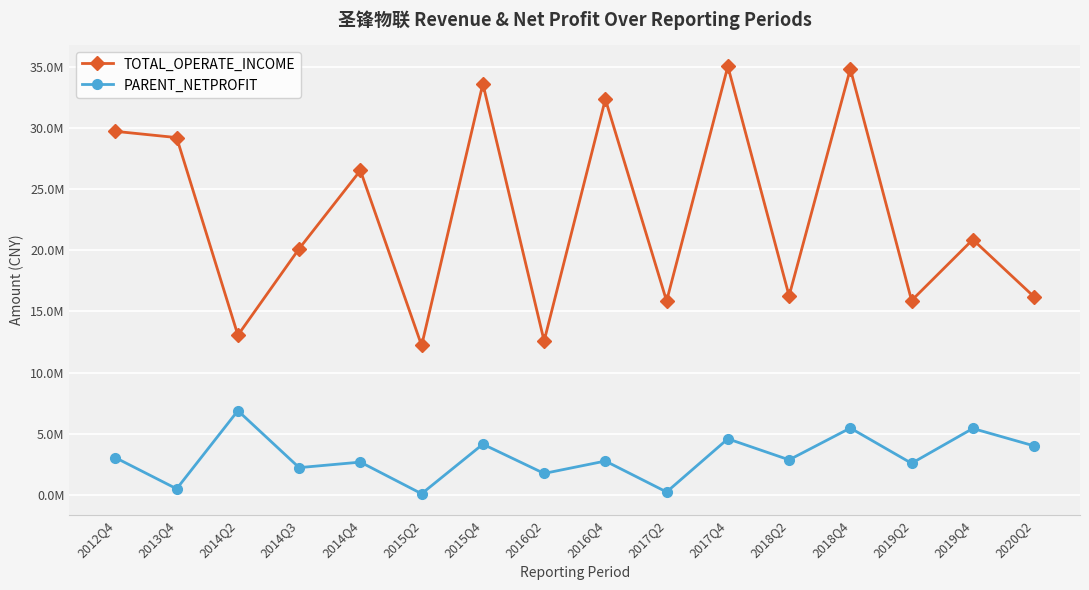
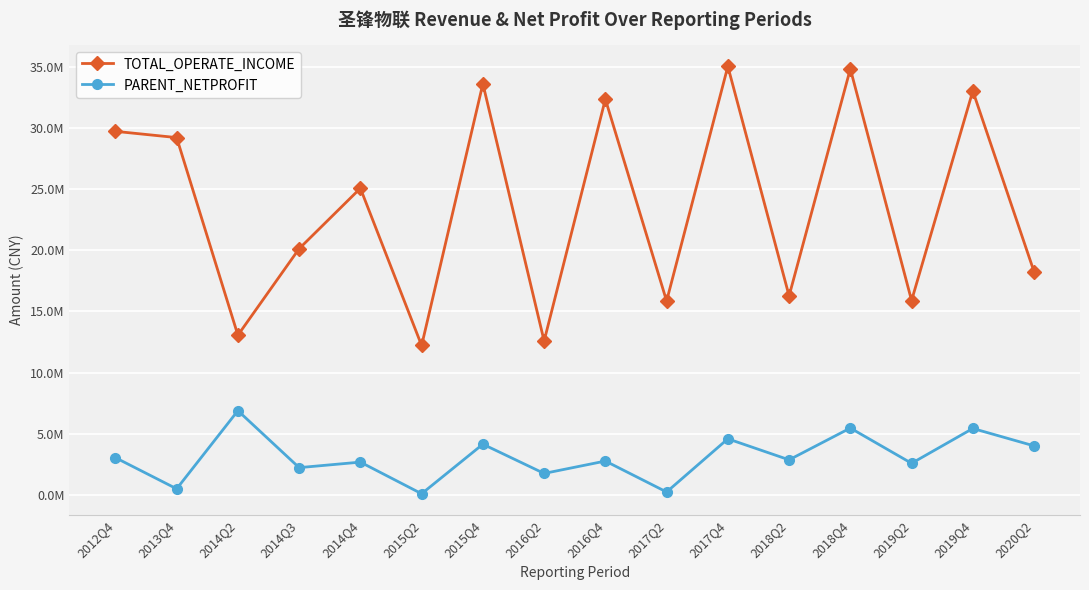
TOTAL_OPERATE_INCOME, 2014Q4: 26500000 -> 25100000
TOTAL_OPERATE_INCOME, 2019Q4: 20900000 -> 33000000
TOTAL_OPERATE_INCOME, 2020Q2: 16200000 -> 18200000
